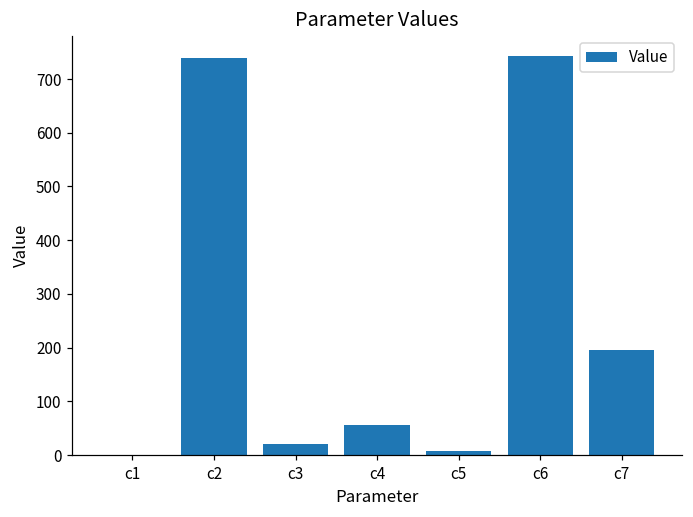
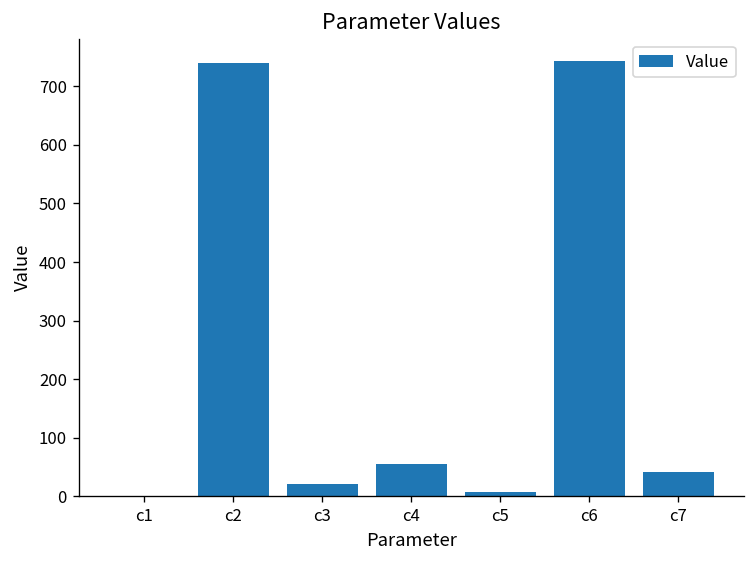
c7: 200 -> 40
